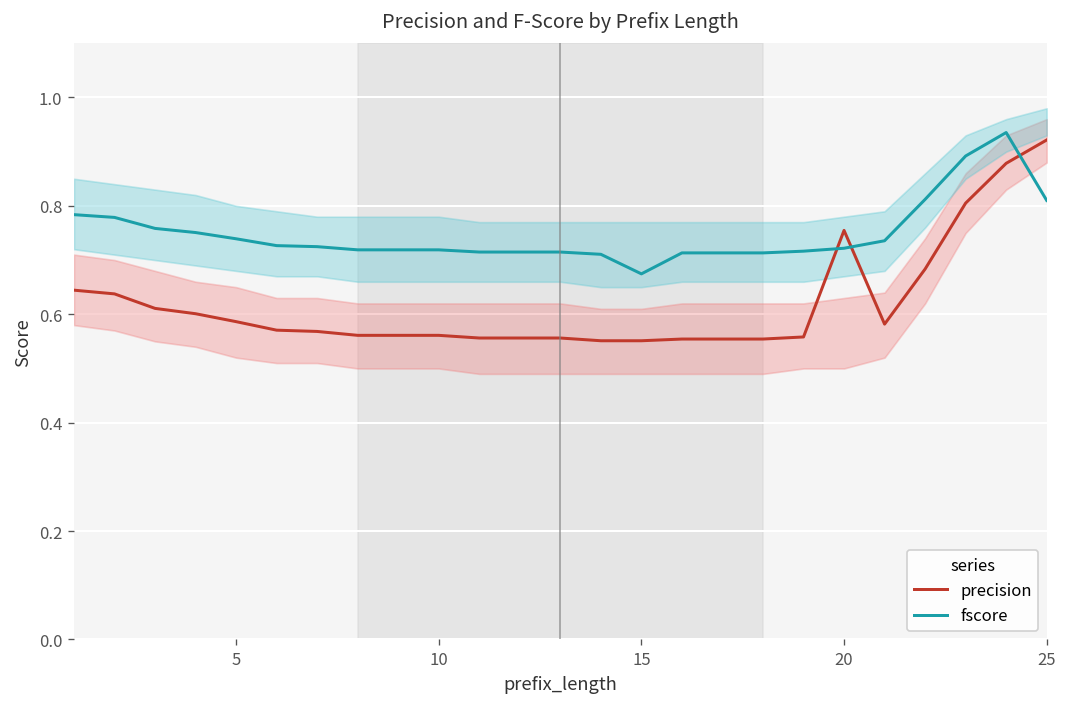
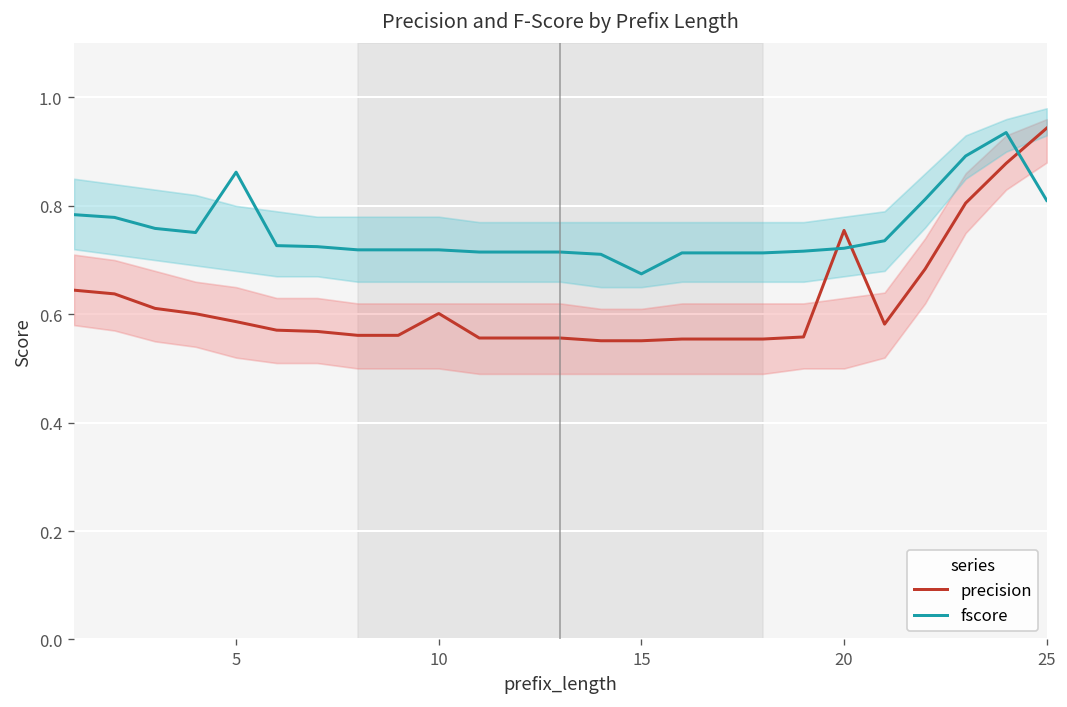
fscore, 5: 0.74 -> 0.86
precision, 10: 0.56 -> 0.60
precision, 25: 0.92 -> 0.94
